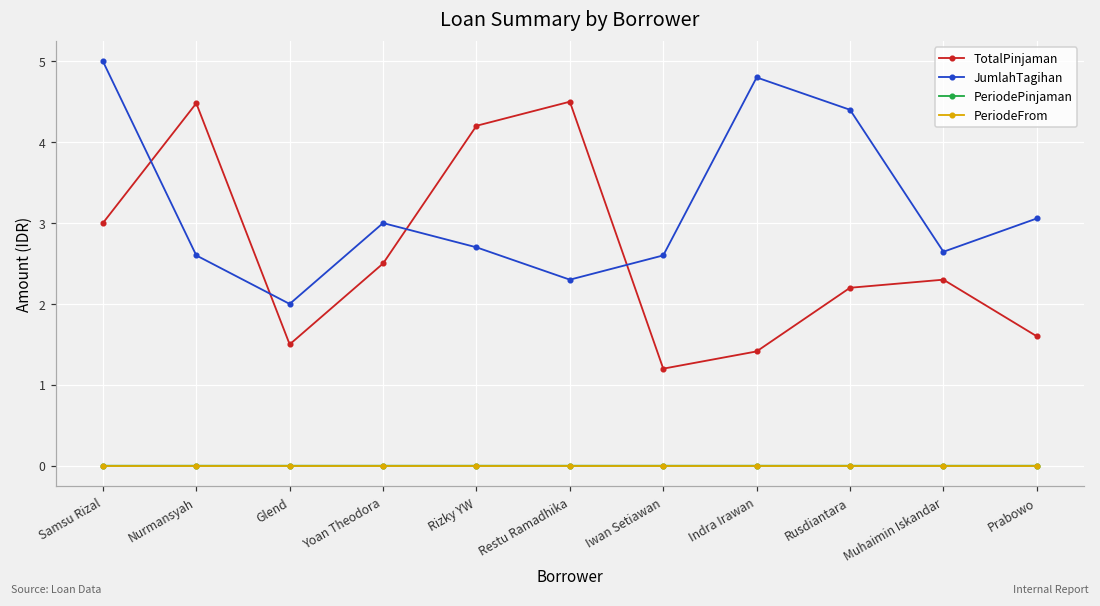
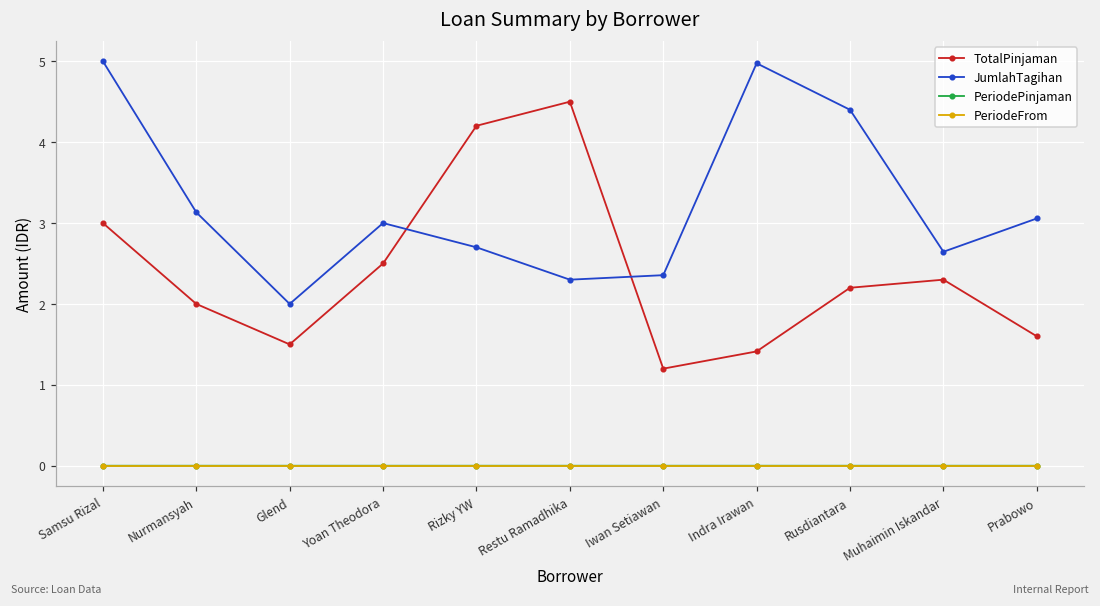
TotalPinjaman, Nurmansyah: 4.5 -> 2.0
JumlahTagihan, Nurmansyah: 2.6 -> 3.1
JumlahTagihan, Iwan Setiawan: 2.6 -> 2.4
JumlahTagihan, Indra Irawan: 4.8 -> 5.0
